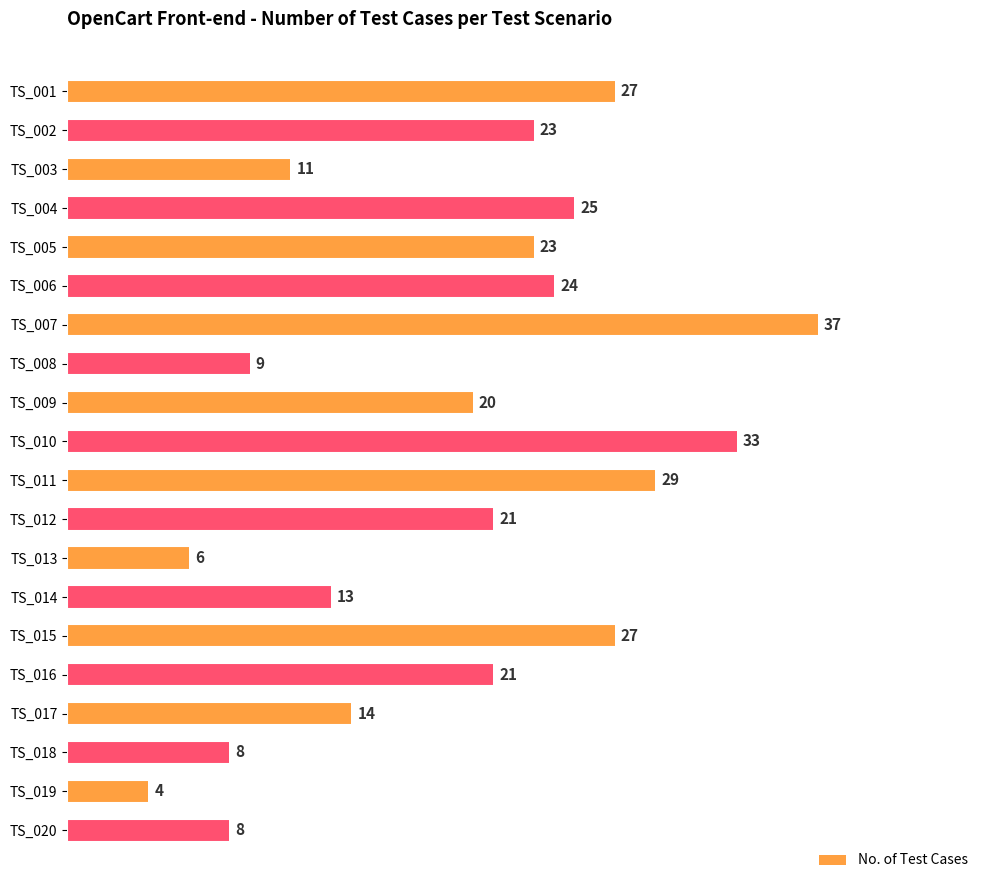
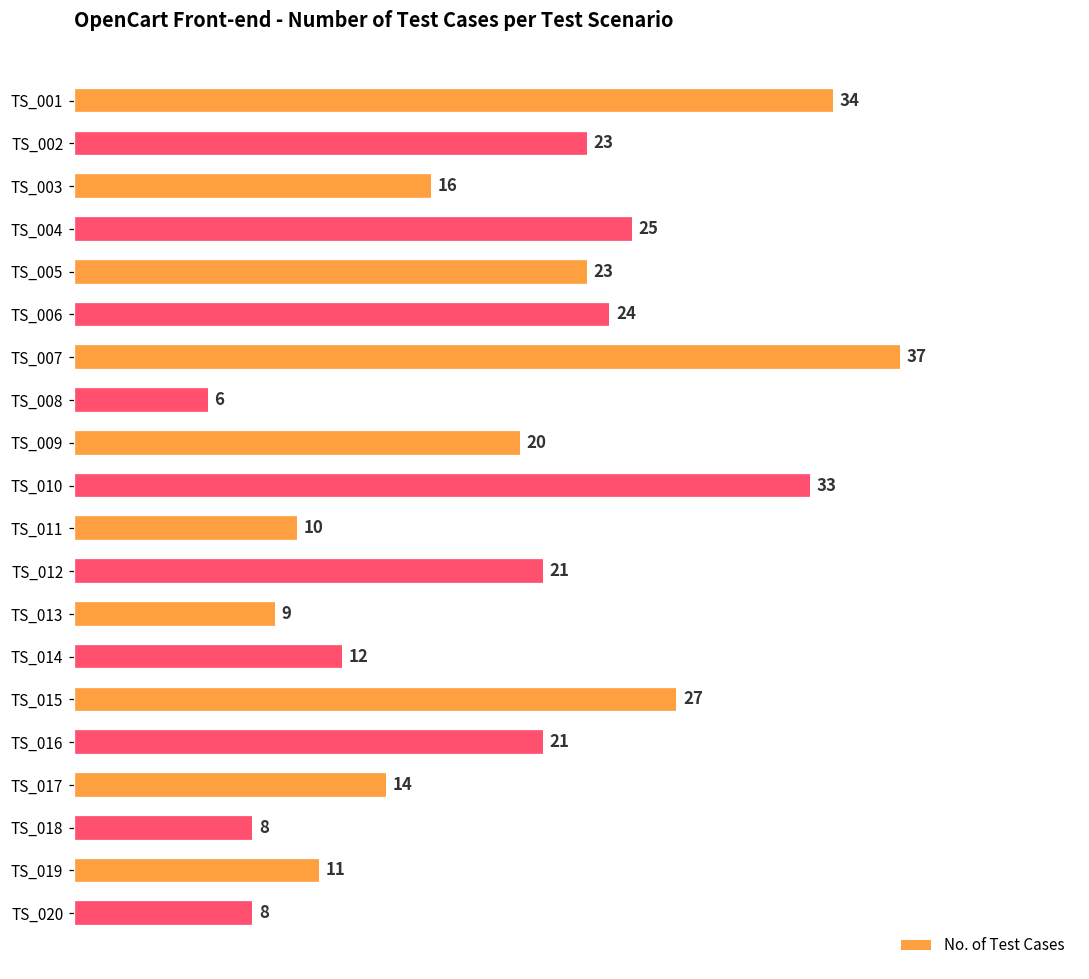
TS_001: 27 -> 34
TS_003: 11 -> 16
TS_008: 9 -> 6
TS_011: 29 -> 10
TS_013: 6 -> 9
TS_014: 13 -> 12
TS_019: 4 -> 11
